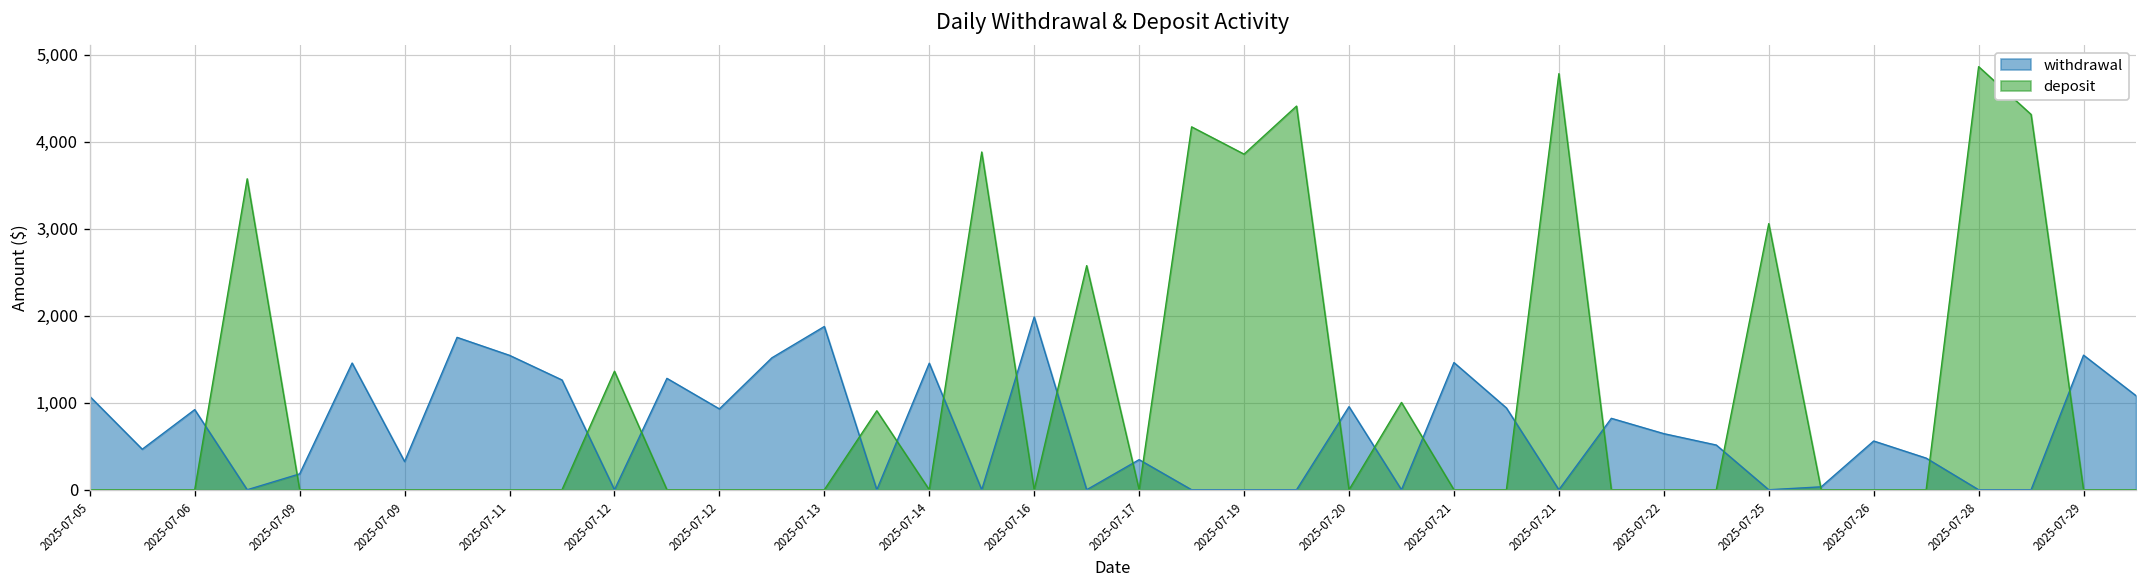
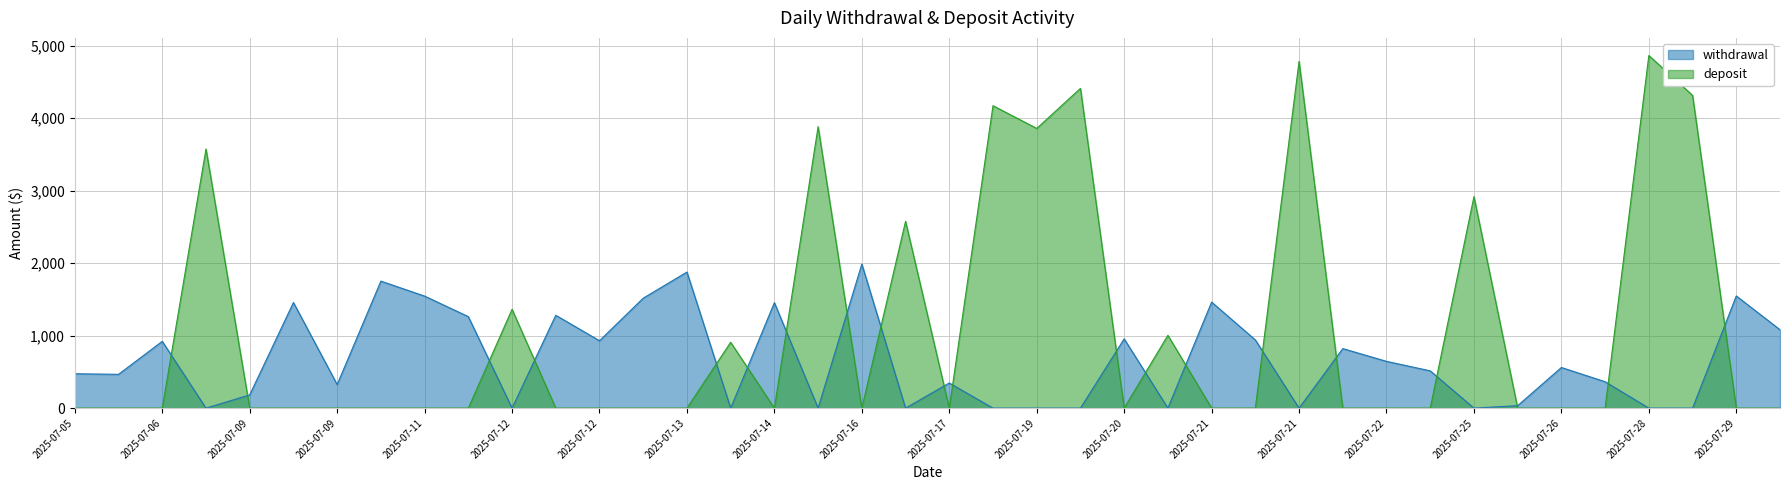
withdrawal, 2025-07-05: 1,100 -> 500
deposit, 2025-07-25: 3,100 -> 2,900
